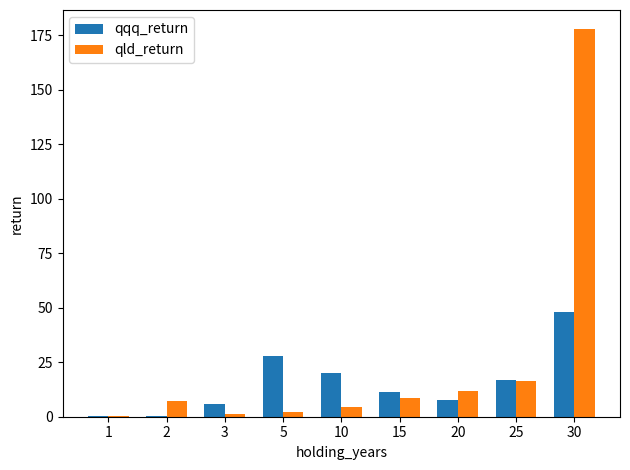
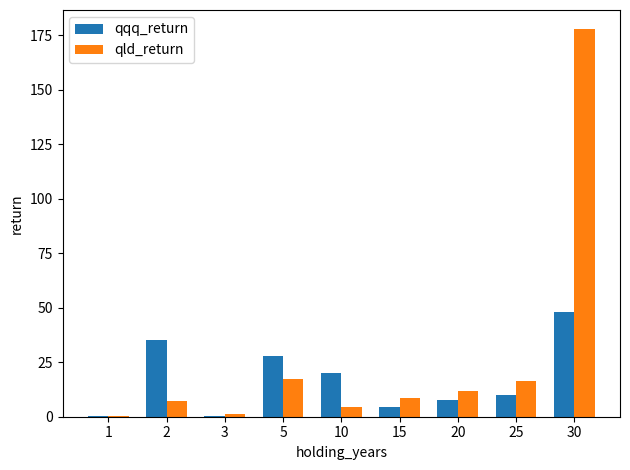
qqq_return, 2: 0 -> 35
qqq_return, 3: 6 -> 1
qld_return, 5: 2 -> 17
qqq_return, 15: 11 -> 5
qqq_return, 25: 17 -> 10
